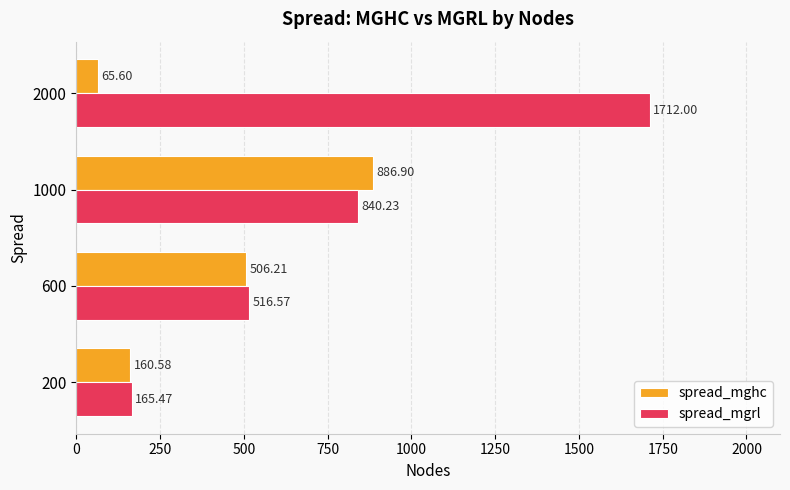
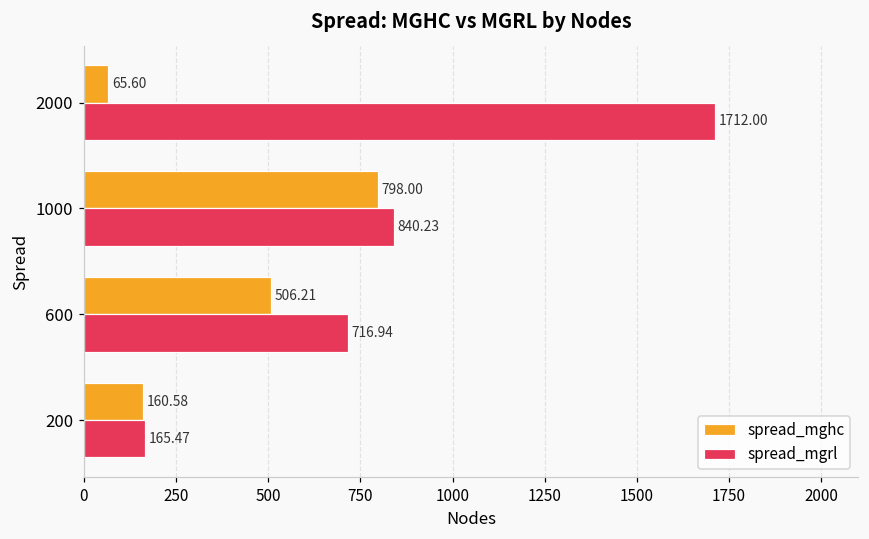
spread_mghc, 1000: 886.90 -> 798.00
spread_mgrl, 600: 516.57 -> 716.94
